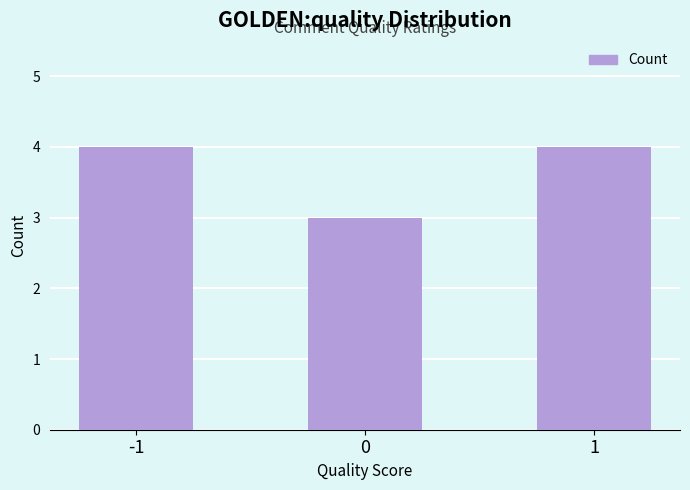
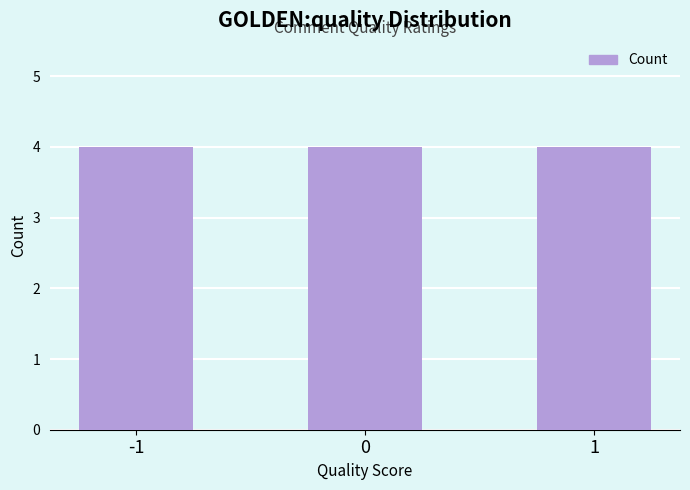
0: 3 -> 4
